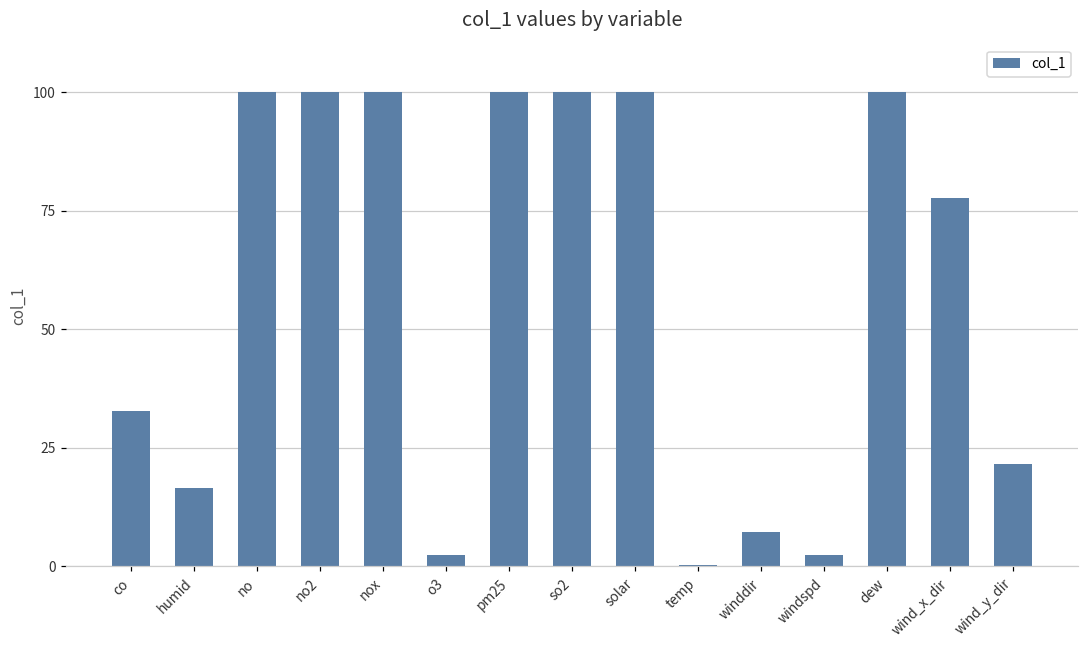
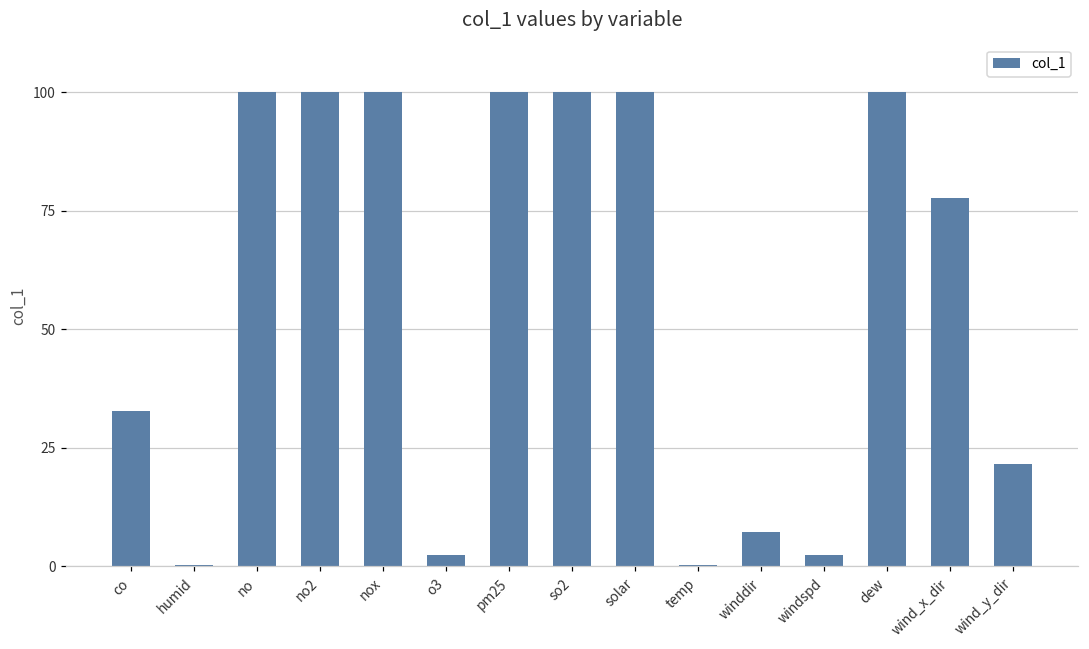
humid: 16 -> 0
